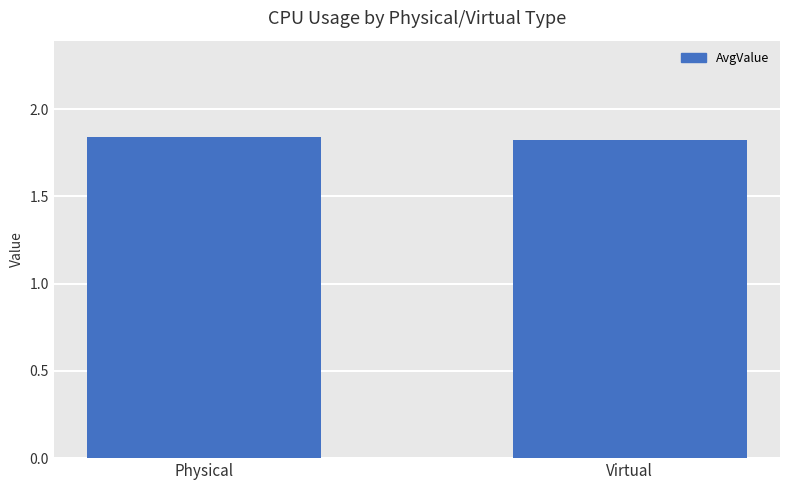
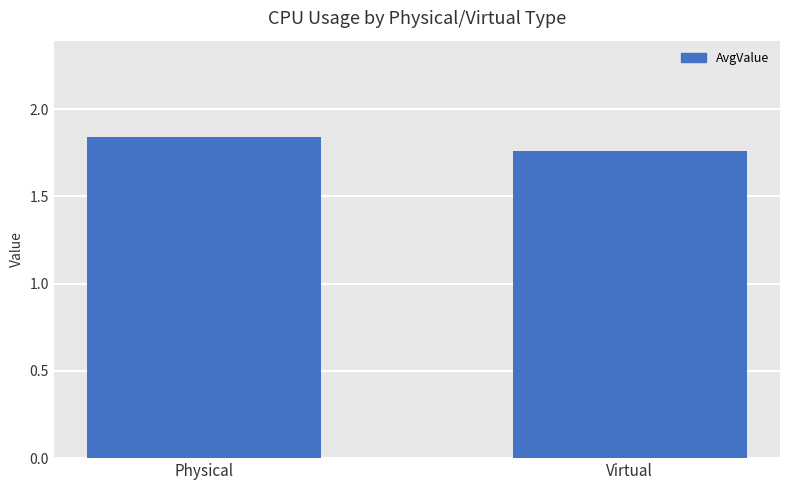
Virtual: 1.82 -> 1.76
